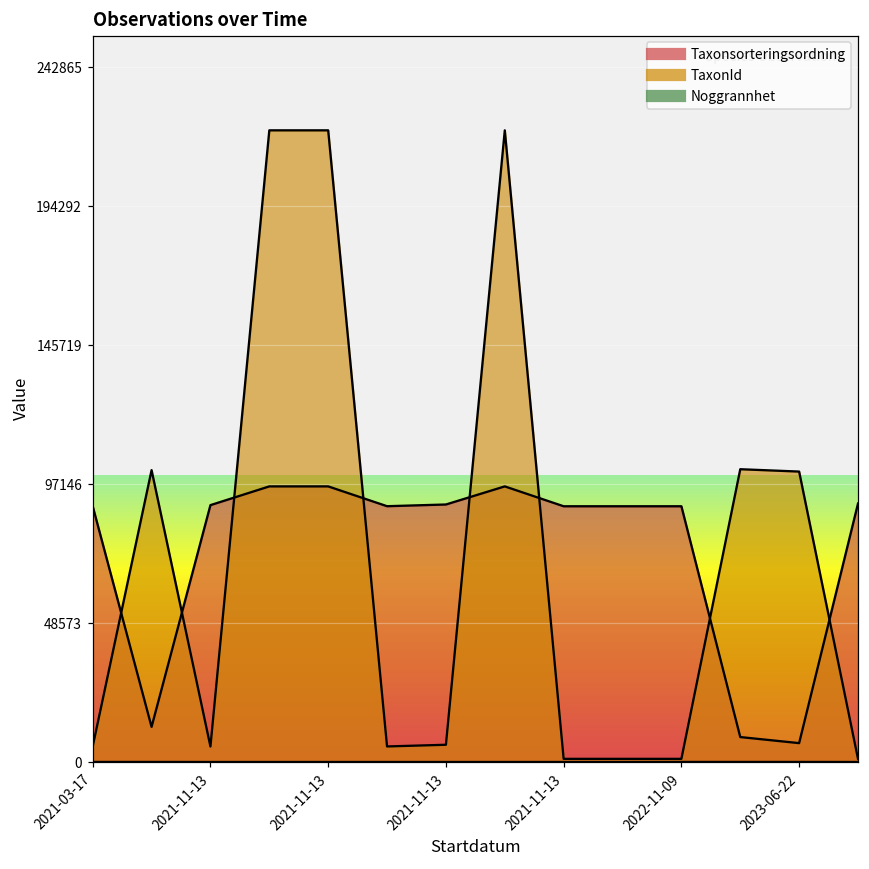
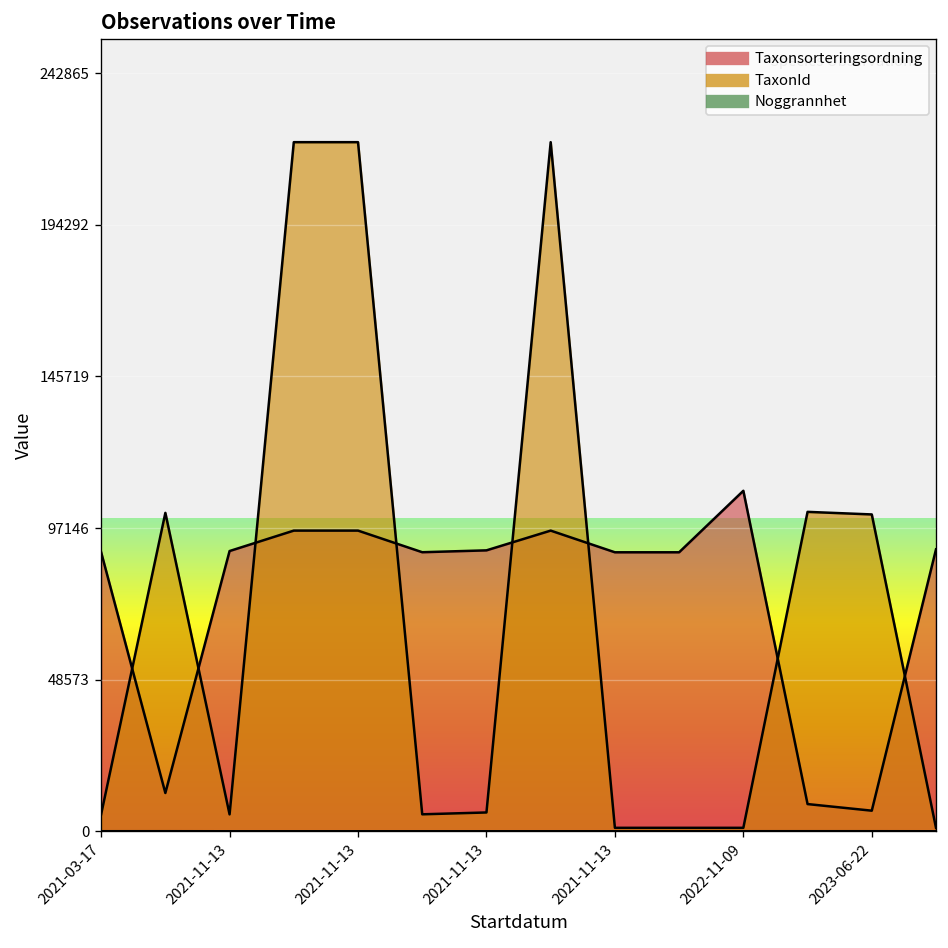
Taxonsorteringsordning, 2022-11-09: 89000 -> 109000
